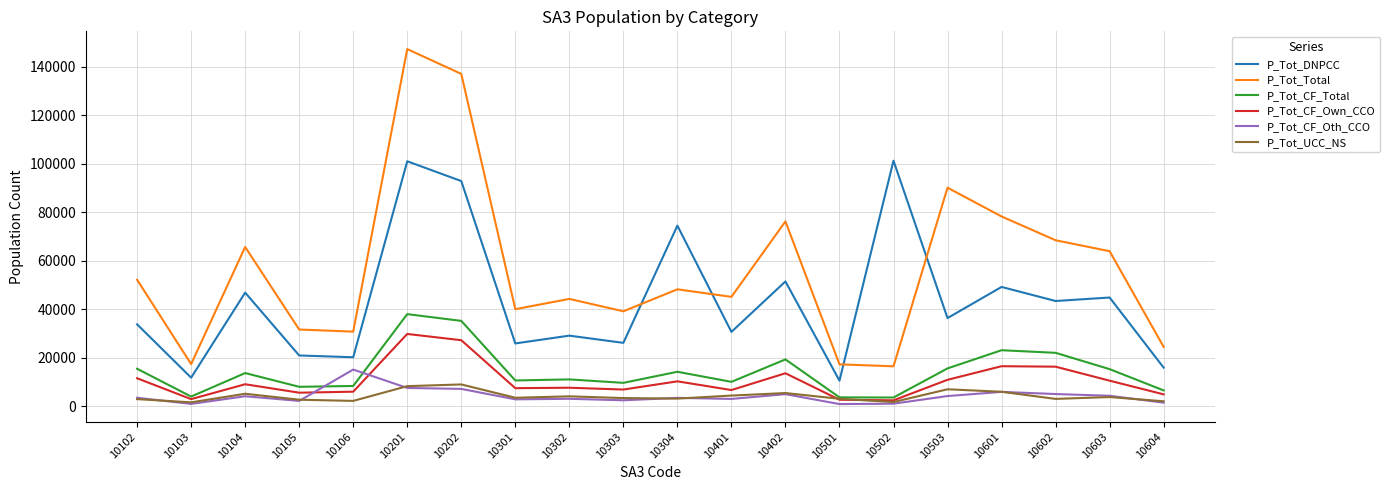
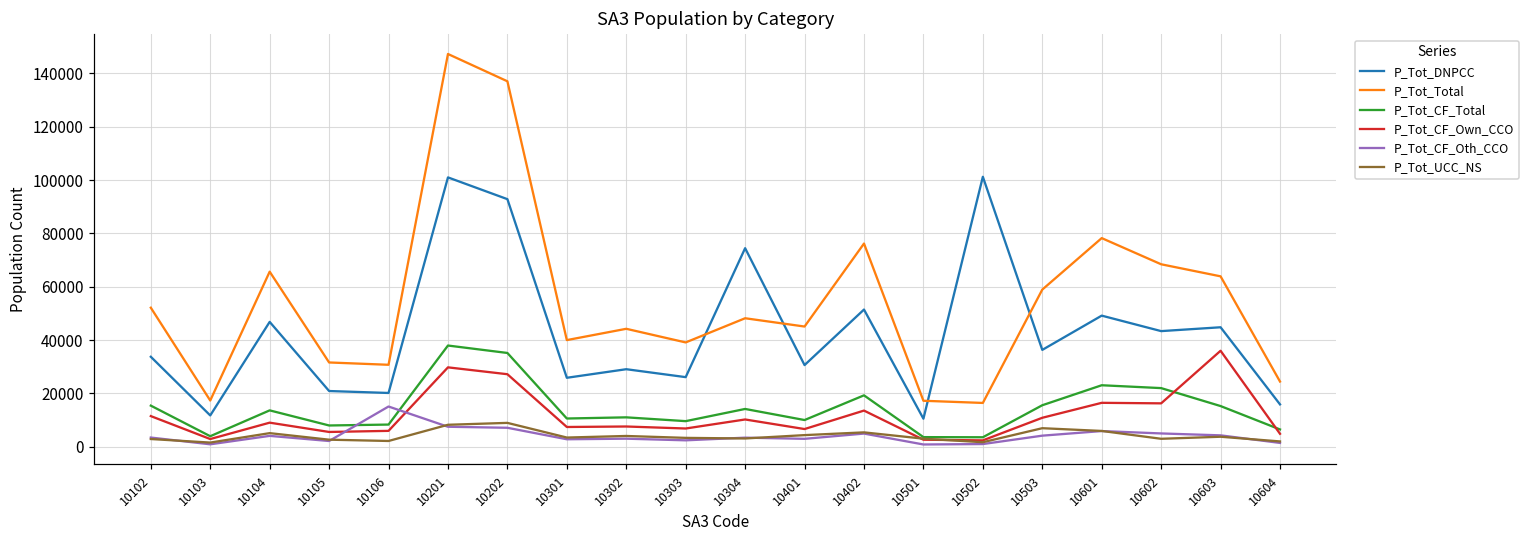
P_Tot_Total, 10503: 90000 -> 59000
P_Tot_CF_Own_CCO, 10603: 11000 -> 36000
